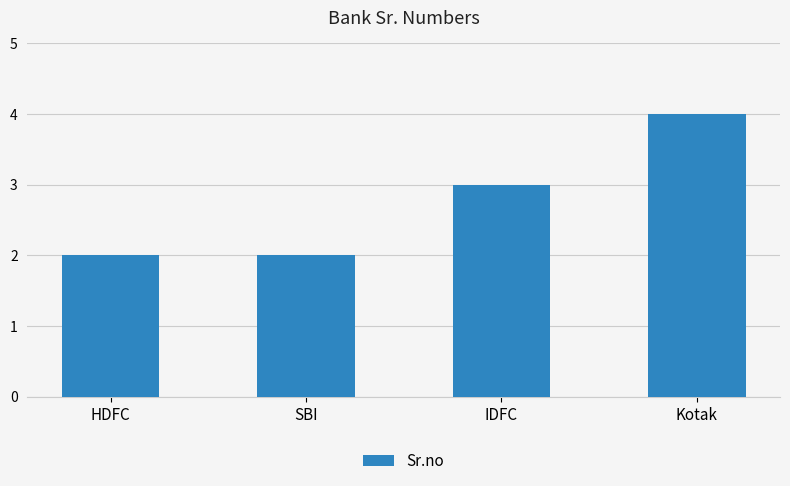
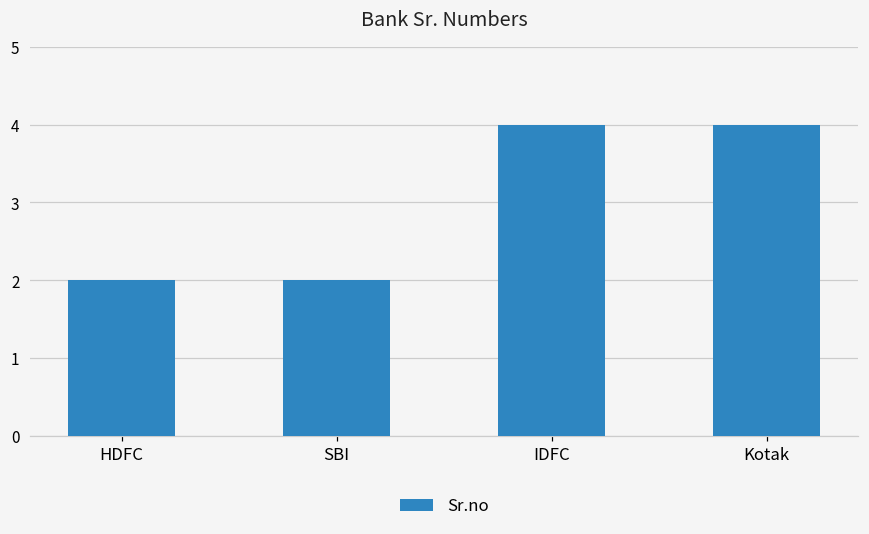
IDFC: 3 -> 4
